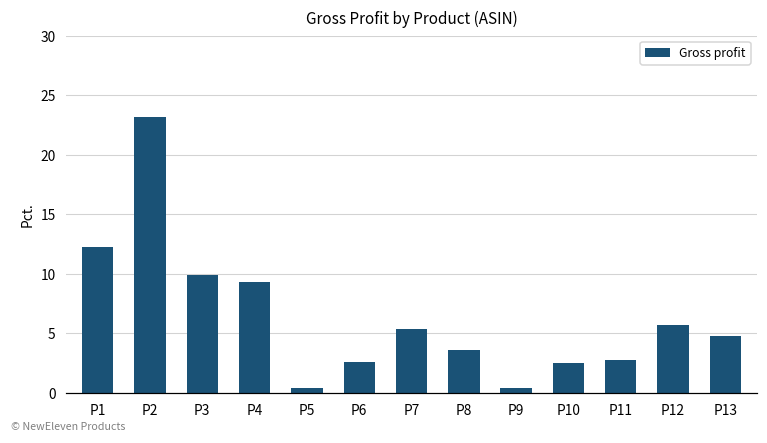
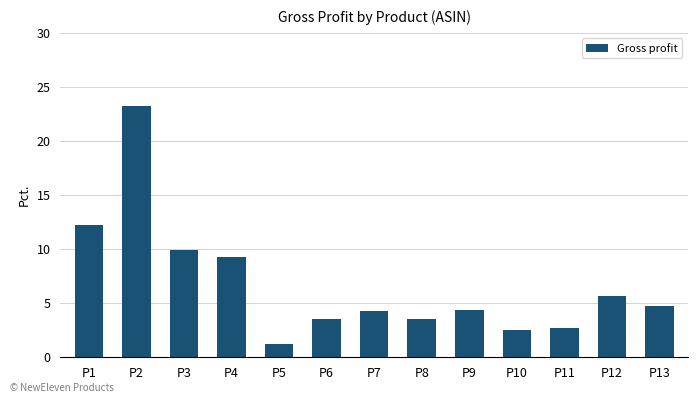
P5: 0.4 -> 1.2
P6: 2.6 -> 3.6
P7: 5.4 -> 4.3
P9: 0.4 -> 4.4
